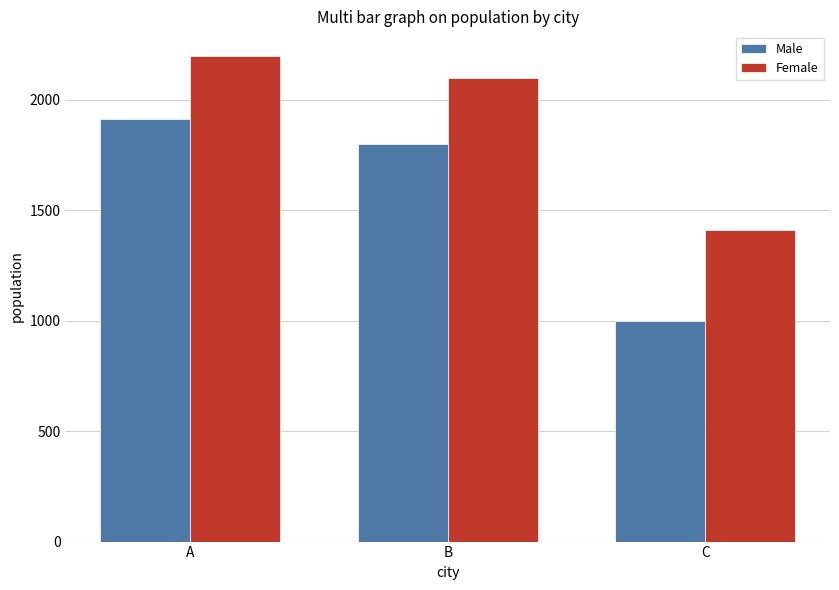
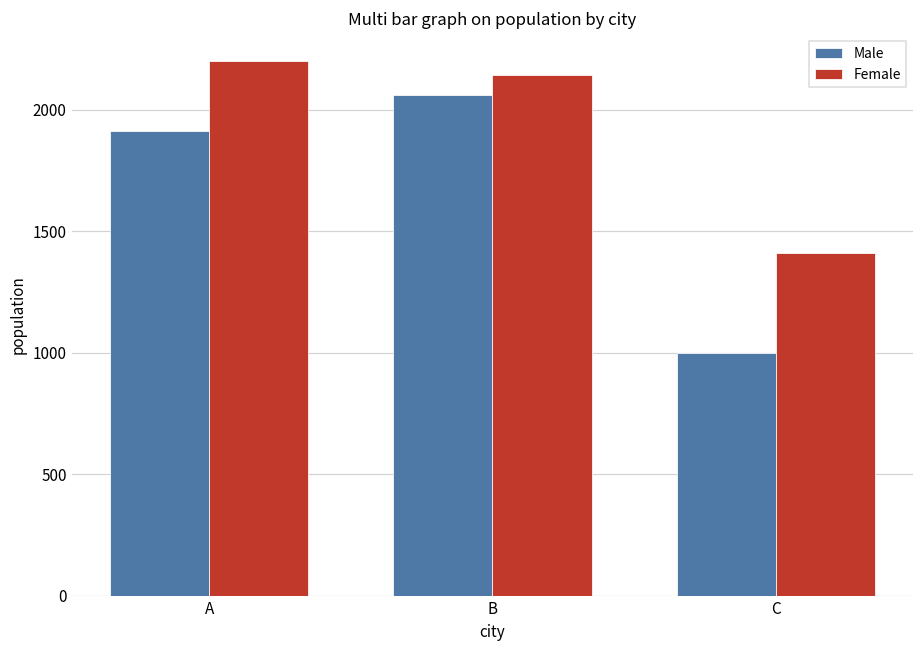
Male, B: 1800 -> 2060
Female, B: 2100 -> 2140
